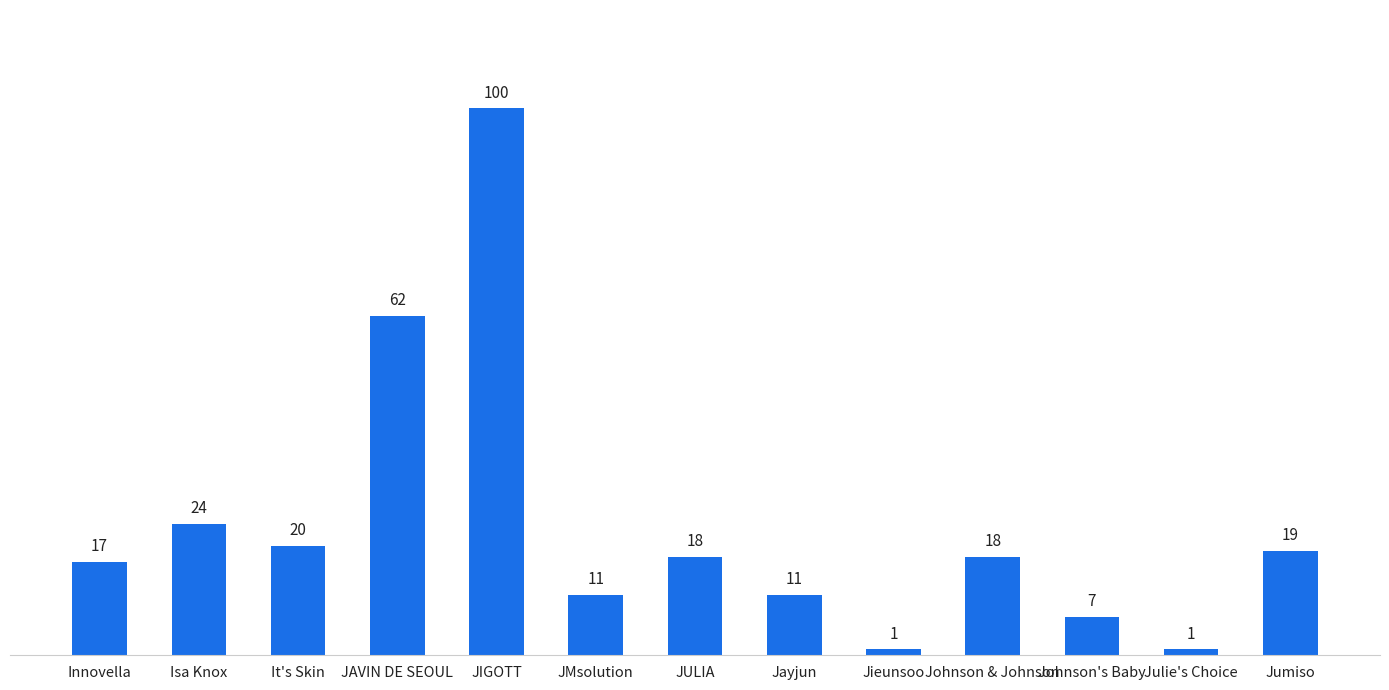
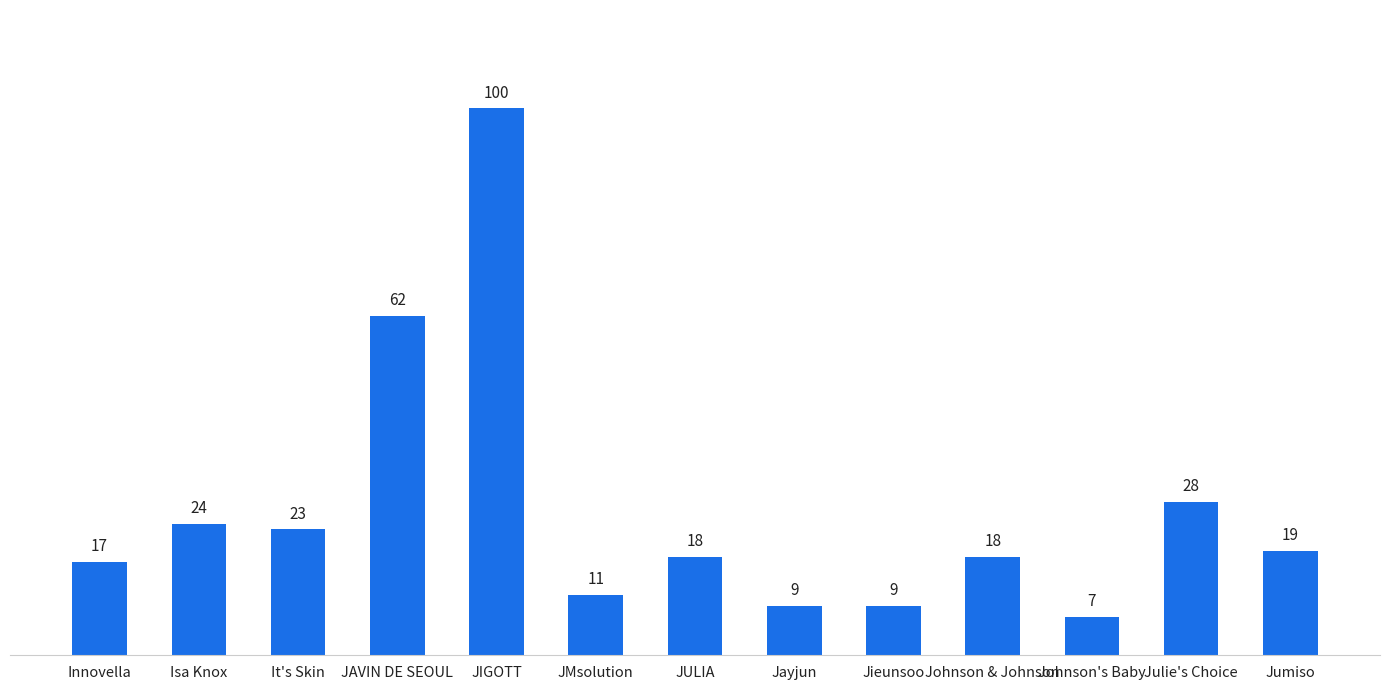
It's Skin: 20 -> 23
Jayjun: 11 -> 9
Jieunsoo: 1 -> 9
Julie's Choice: 1 -> 28
